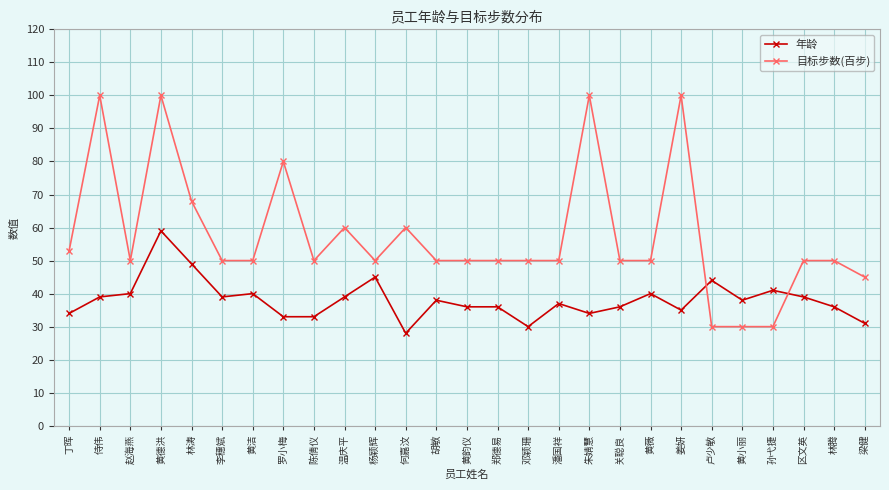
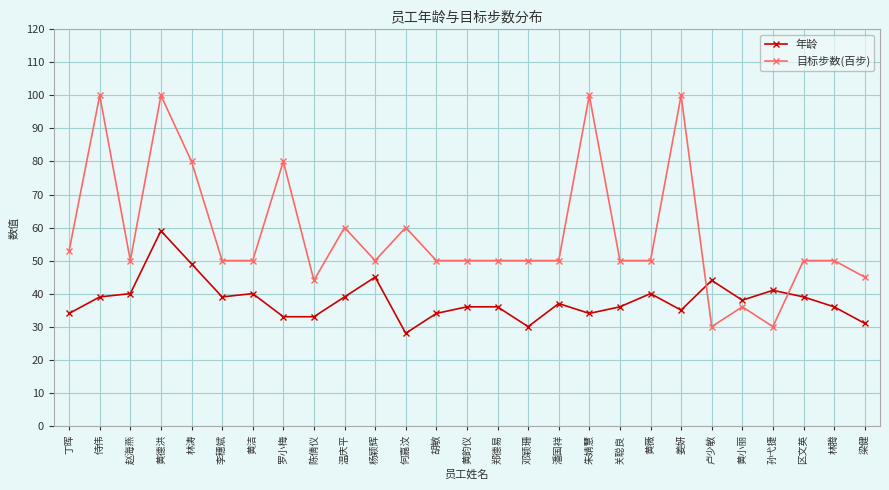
目标步数(百步), 林涛: 68 -> 80
目标步数(百步), 陈倩仪: 50 -> 44
年龄, 胡敏: 38 -> 34
目标步数(百步), 黄小丽: 30 -> 36
